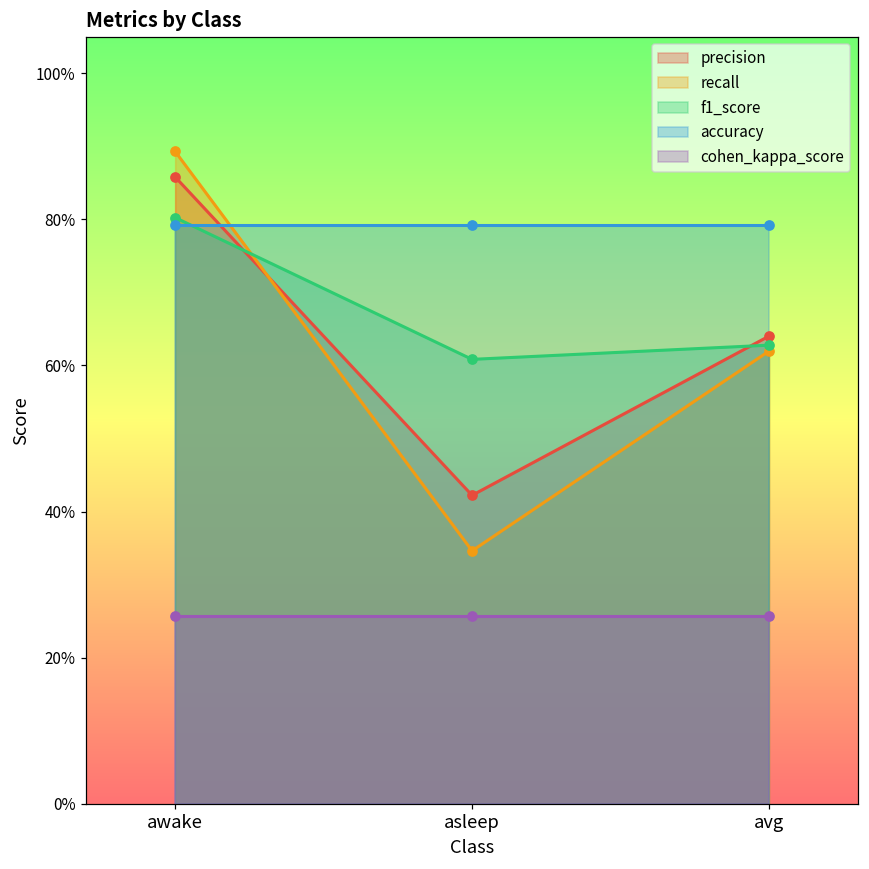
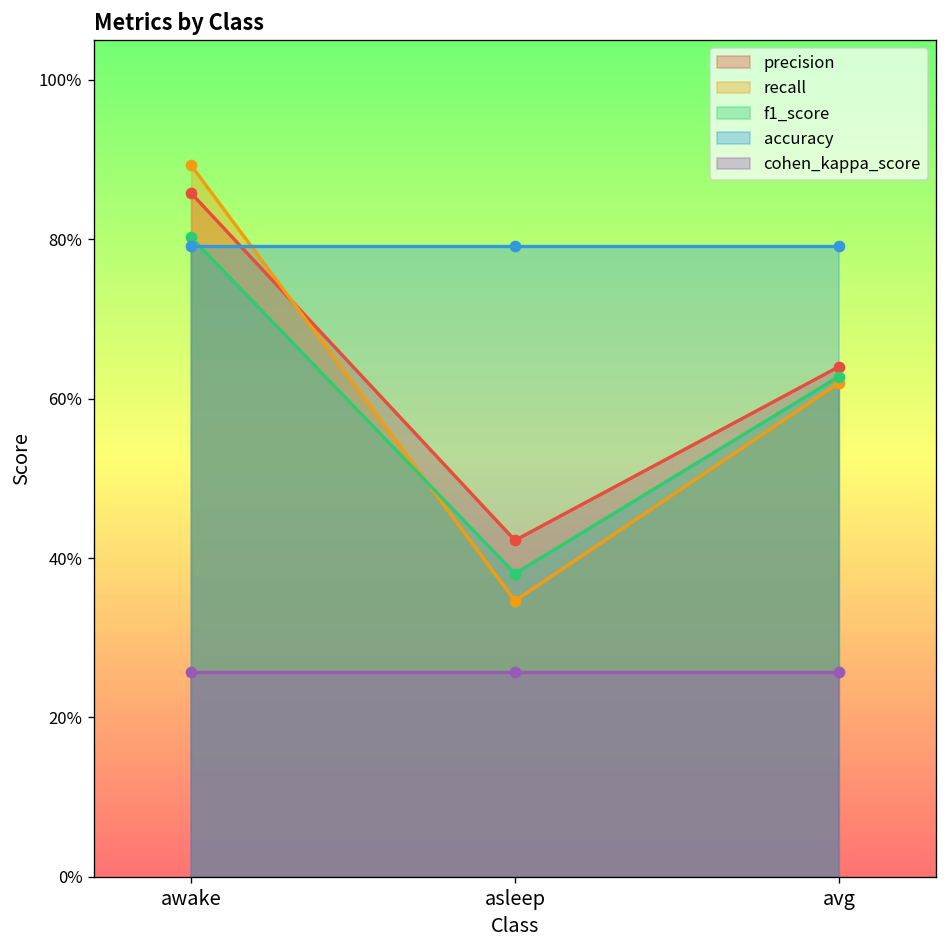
f1_score, asleep: 61% -> 38%
